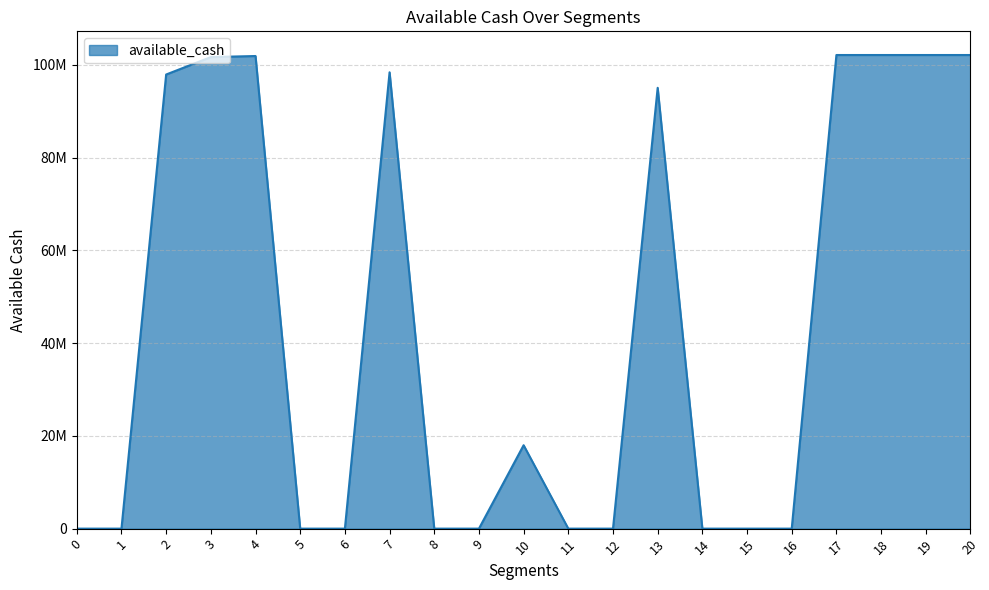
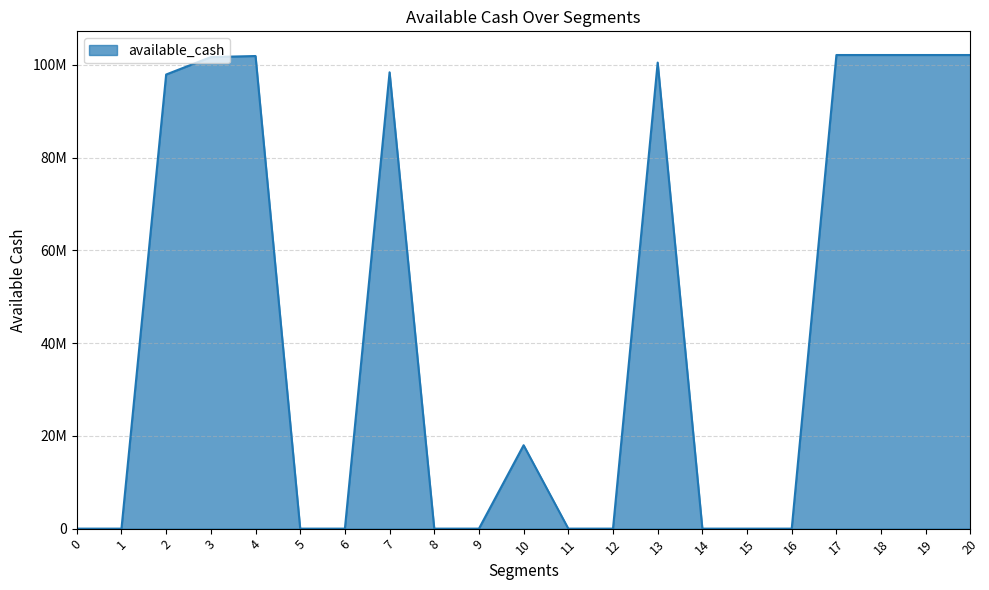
13: 95000000 -> 100000000
